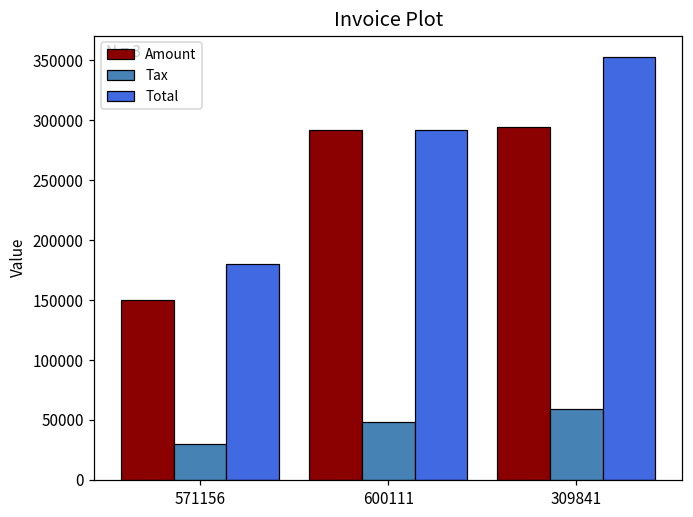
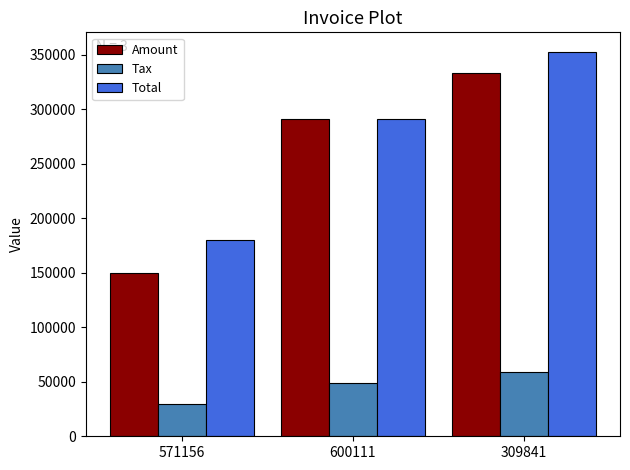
Amount, 309841: 294000 -> 334000
